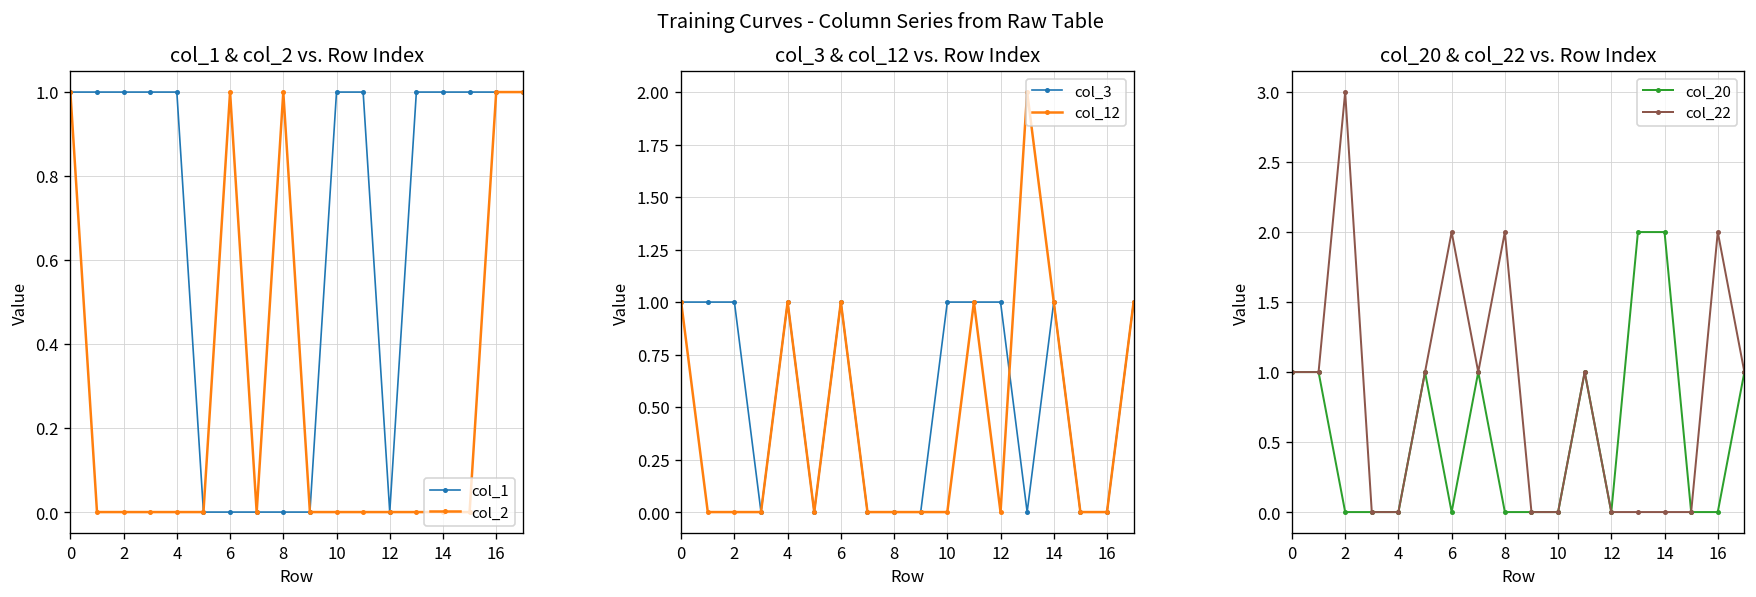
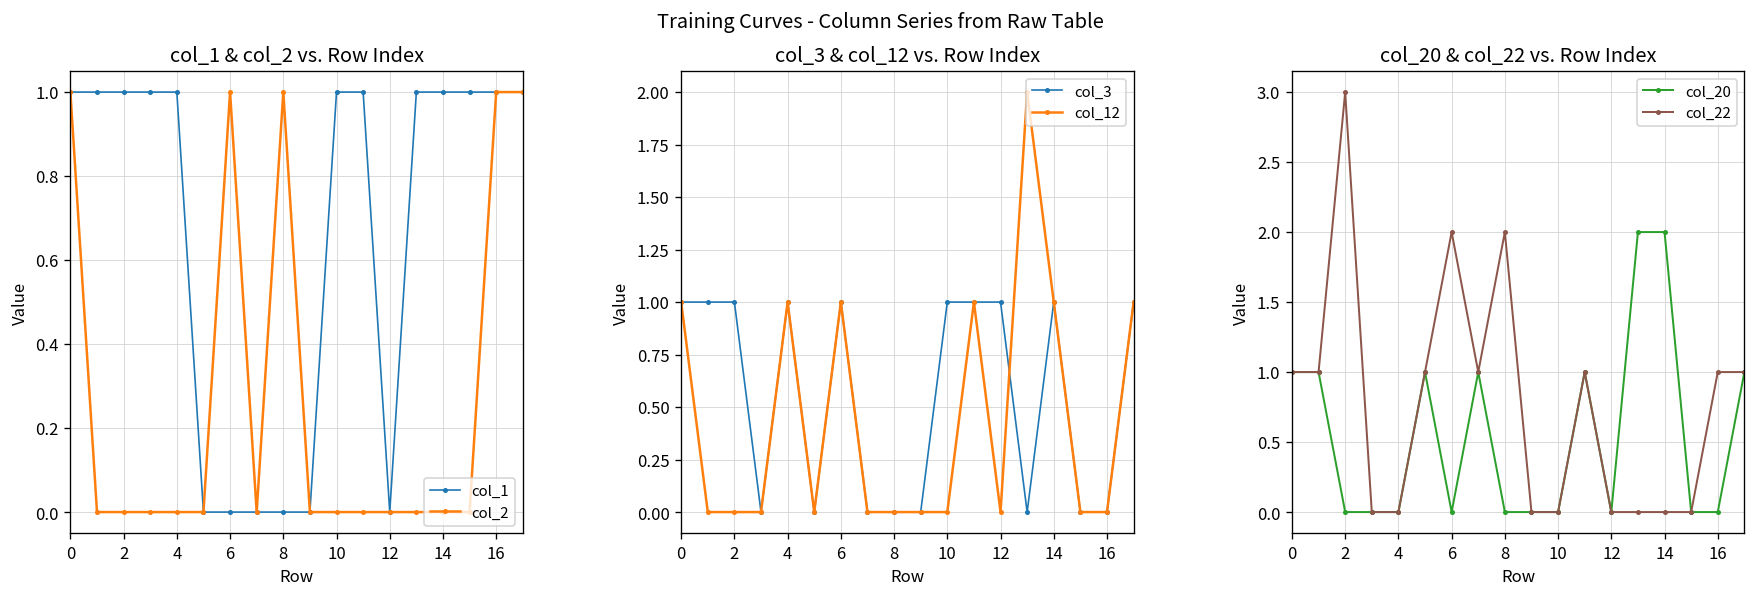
col_20 & col_22 vs. Row Index, col_22, 16: 2 -> 1
